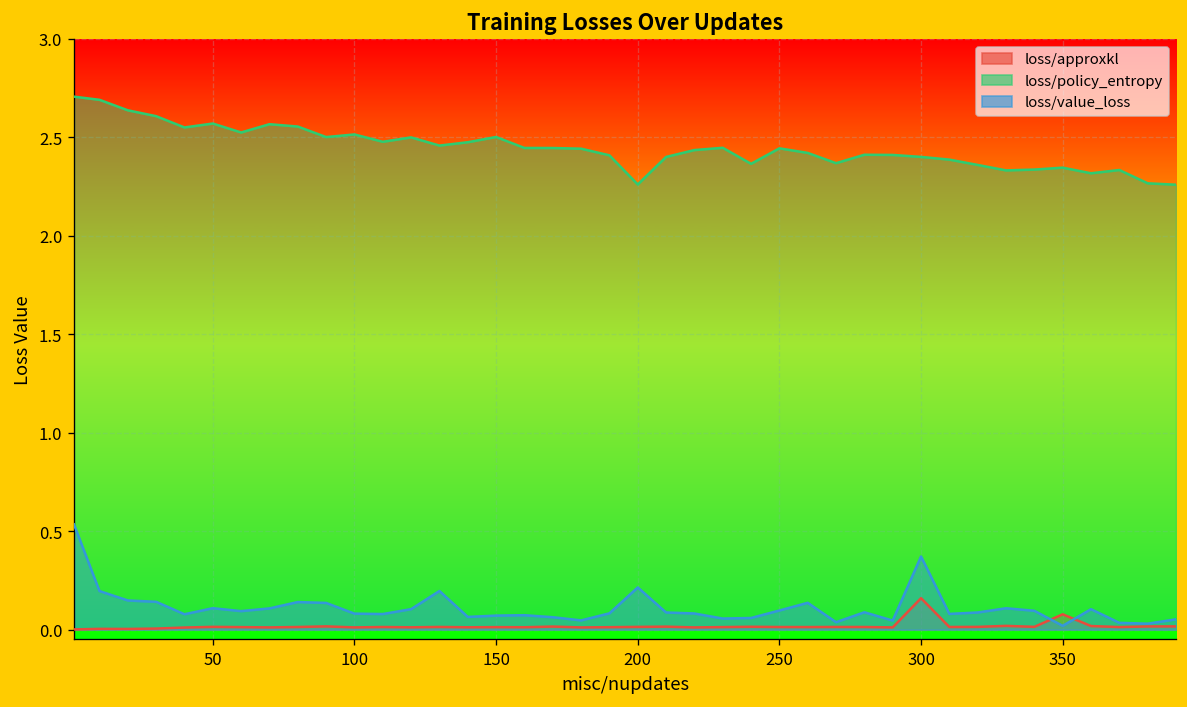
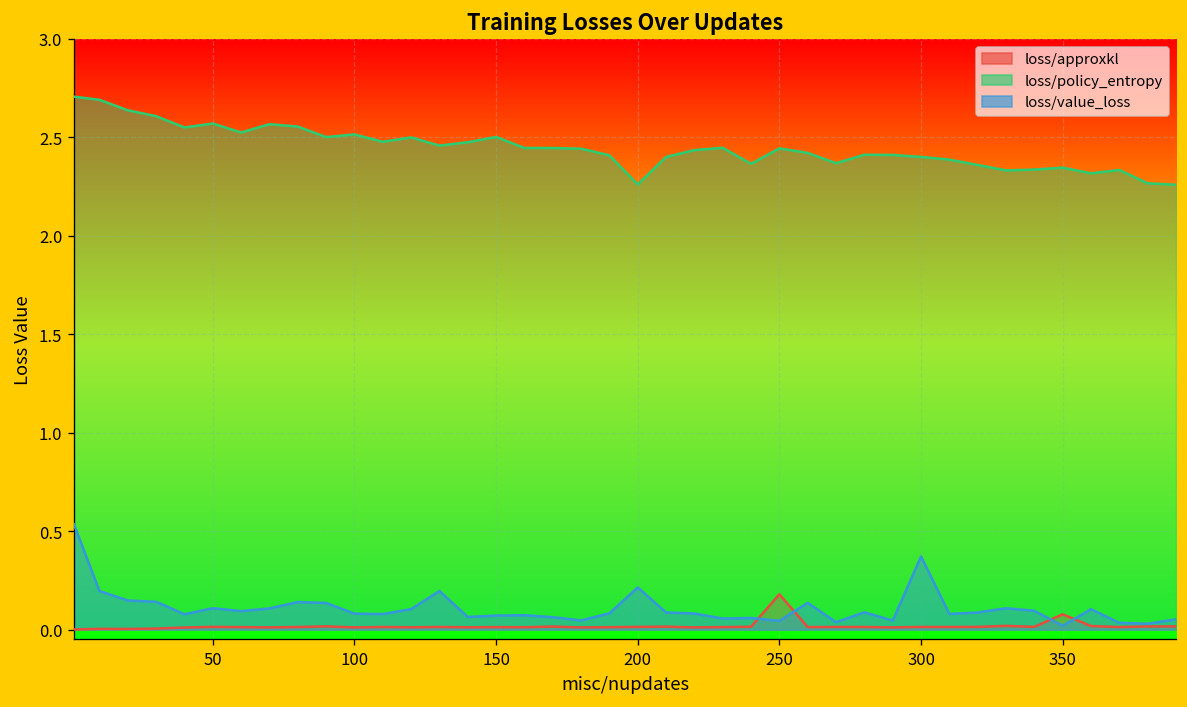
loss/approxkl, 250: 0.01 -> 0.18
loss/value_loss, 250: 0.10 -> 0.04
loss/approxkl, 300: 0.16 -> 0.01
